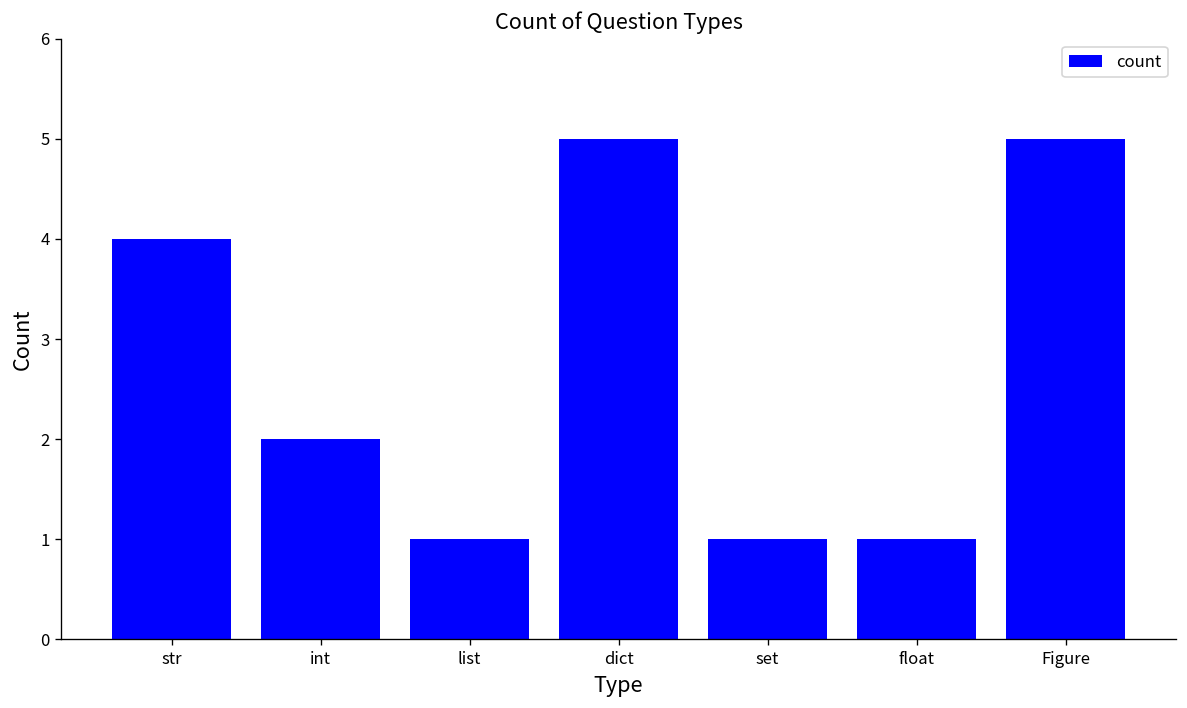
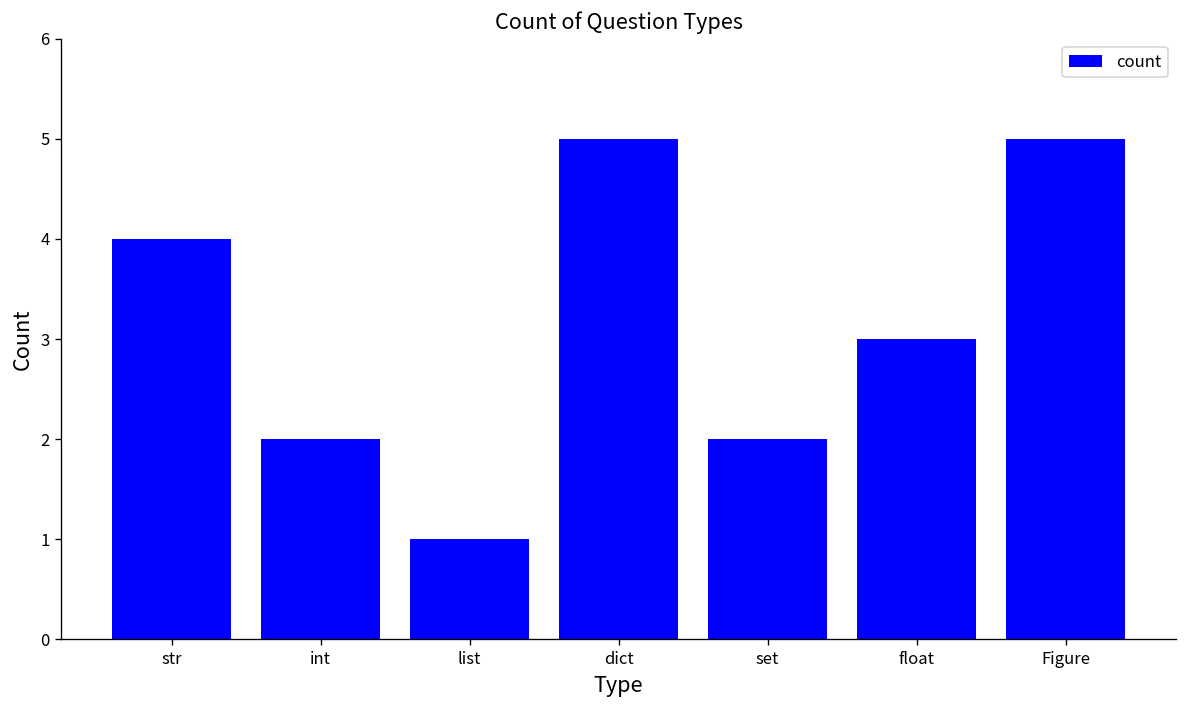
set: 1 -> 2
float: 1 -> 3
